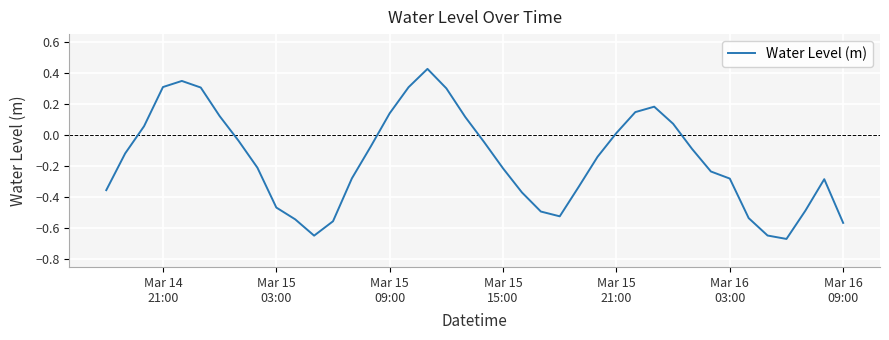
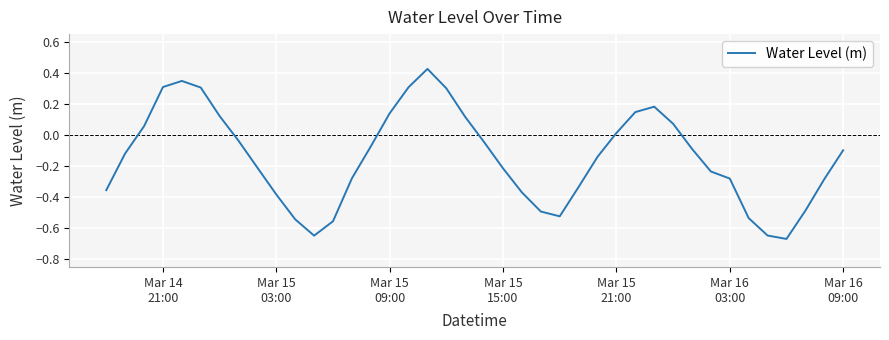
Mar 15 03:00: -0.47 -> -0.38
Mar 16 09:00: -0.57 -> -0.10
